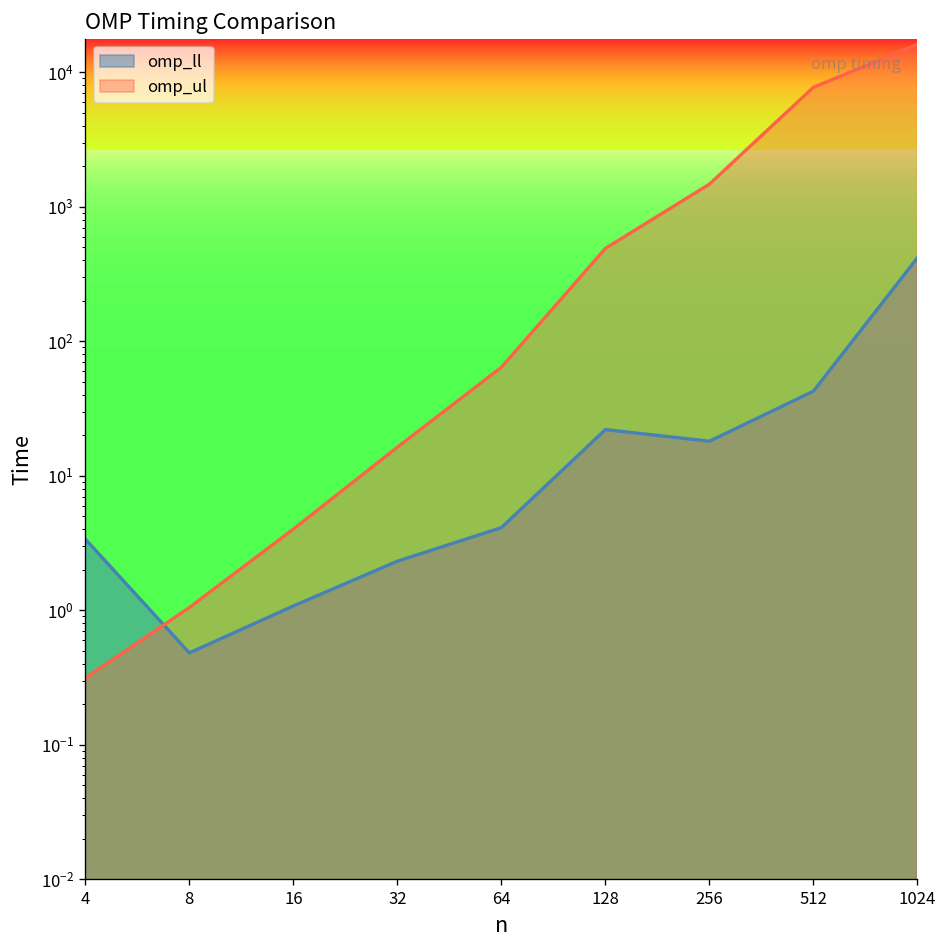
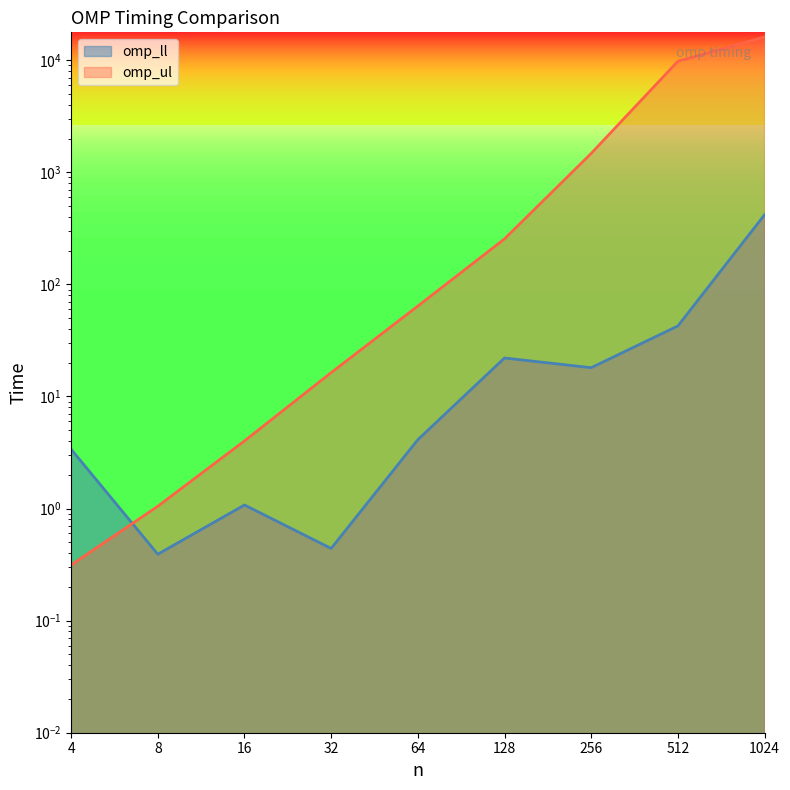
omp_ll, 8: 0.48 -> 0.39
omp_ll, 32: 2.3 -> 0.44
omp_ul, 128: 500 -> 250
omp_ul, 512: 8000 -> 10000
